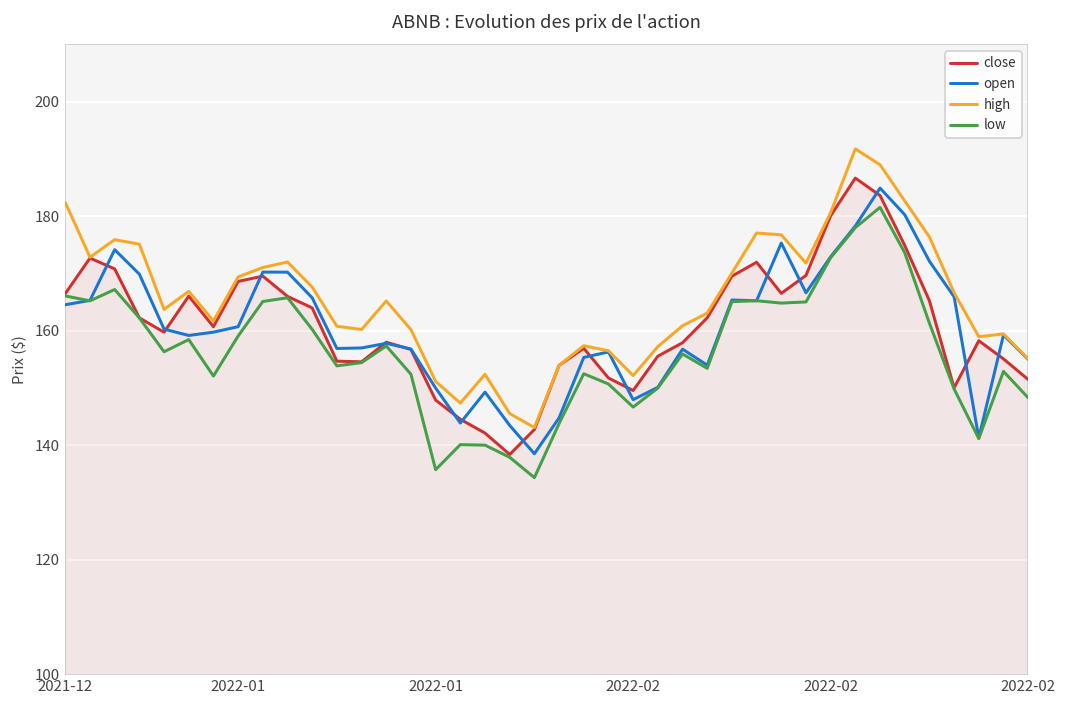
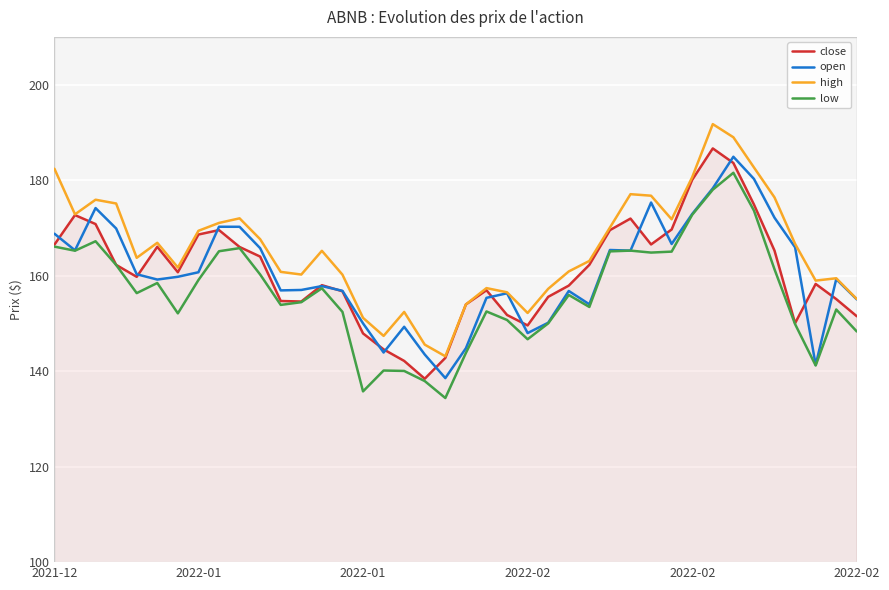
open, 2021-12: 165 -> 169
